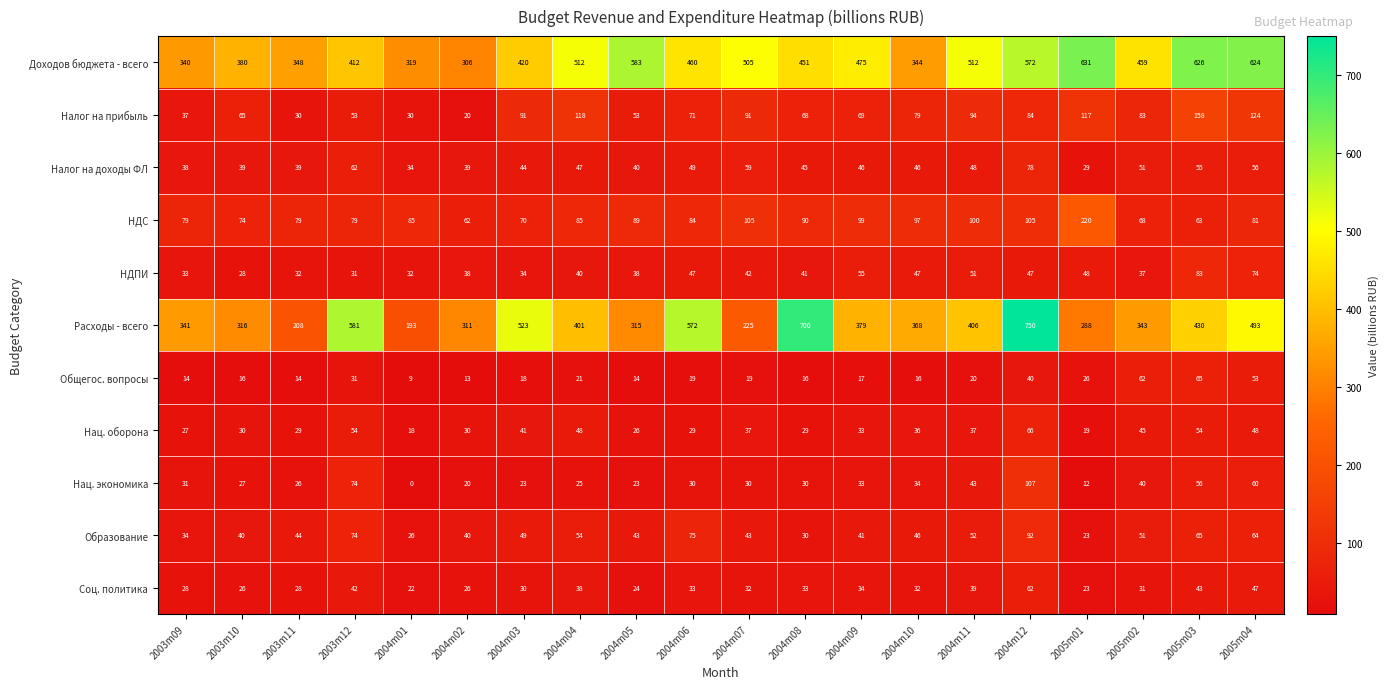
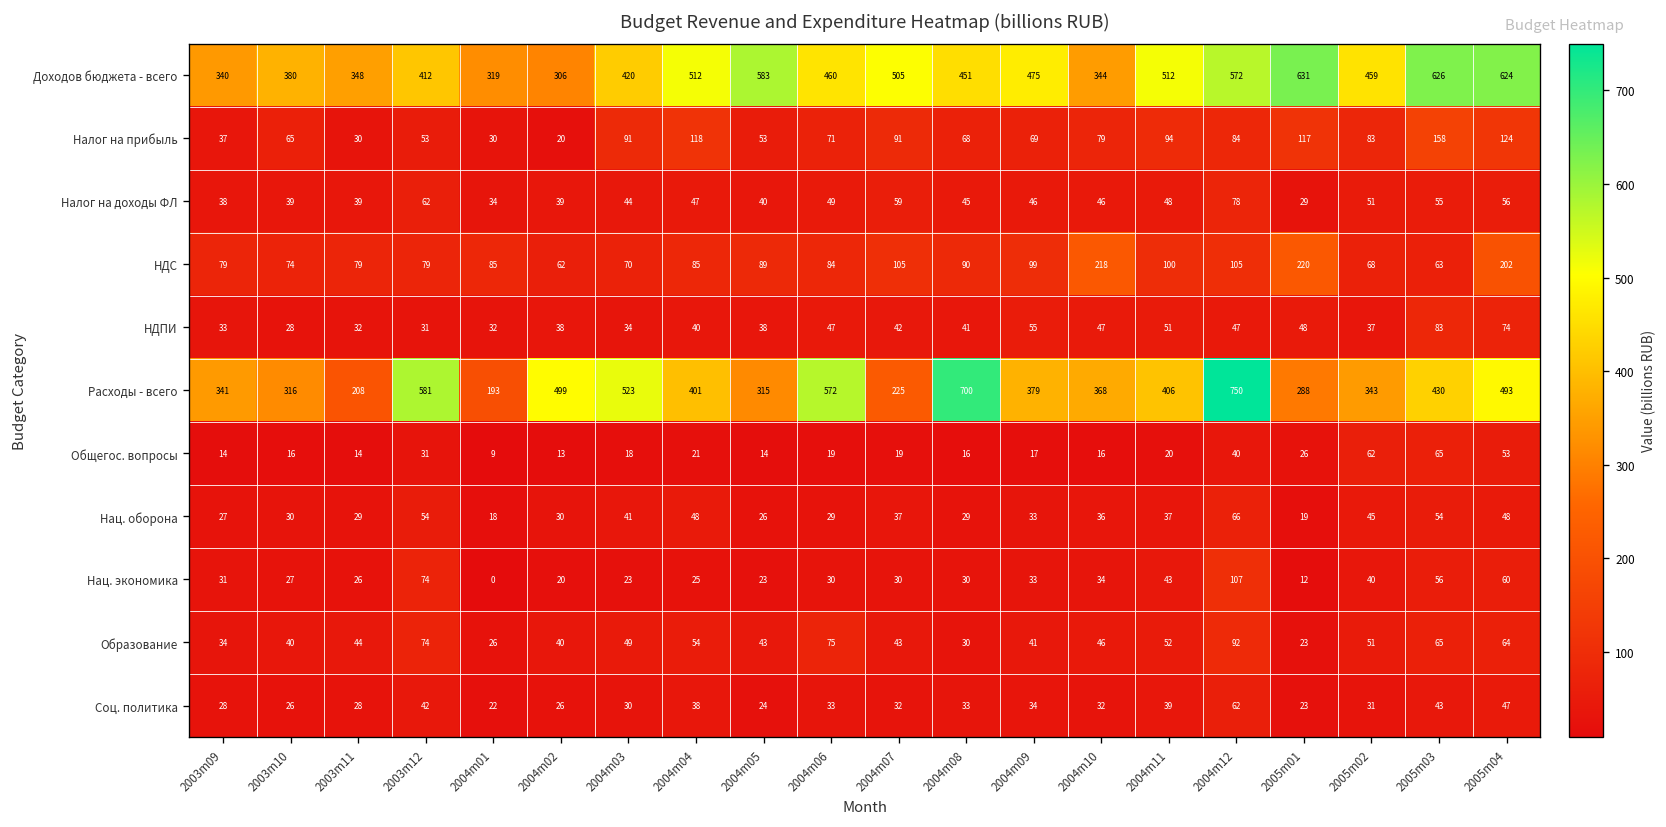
НДС, 2004m10: 97 -> 218
НДС, 2005m04: 81 -> 202
Расходы - всего, 2004m02: 311 -> 499
